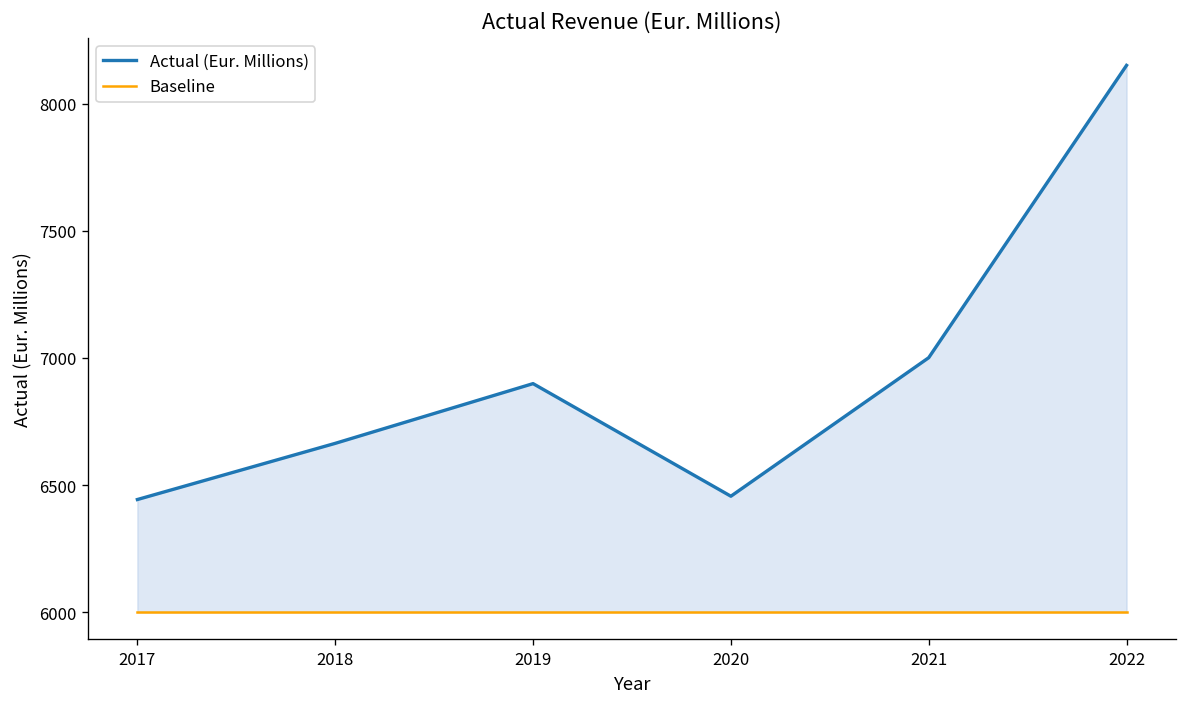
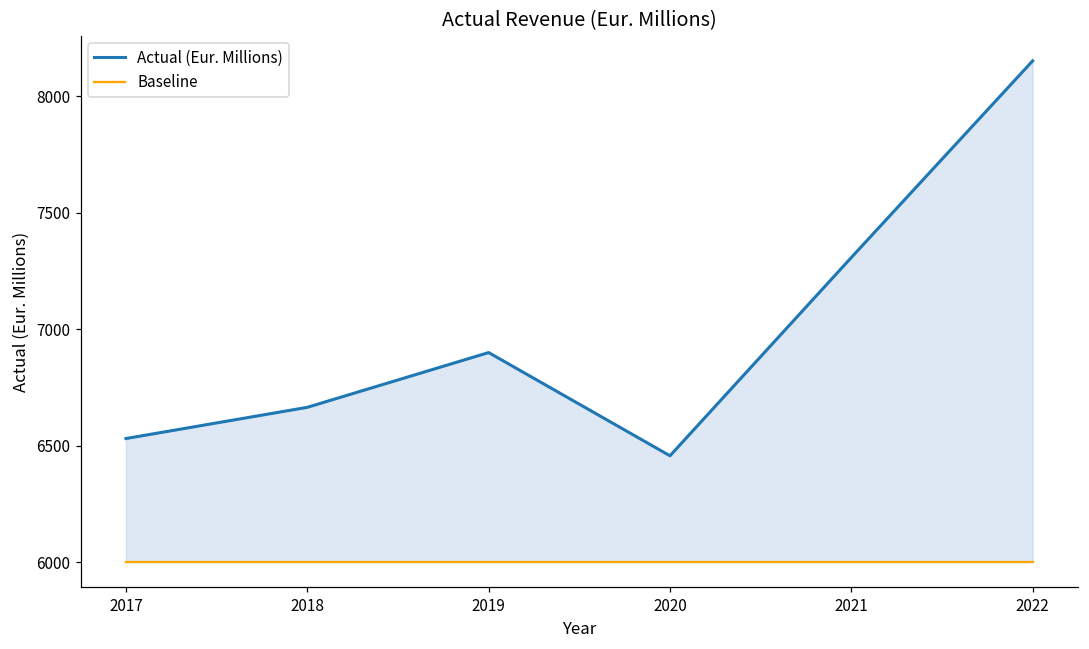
Actual (Eur. Millions), 2017: 6440 -> 6530
Actual (Eur. Millions), 2021: 7000 -> 7310
